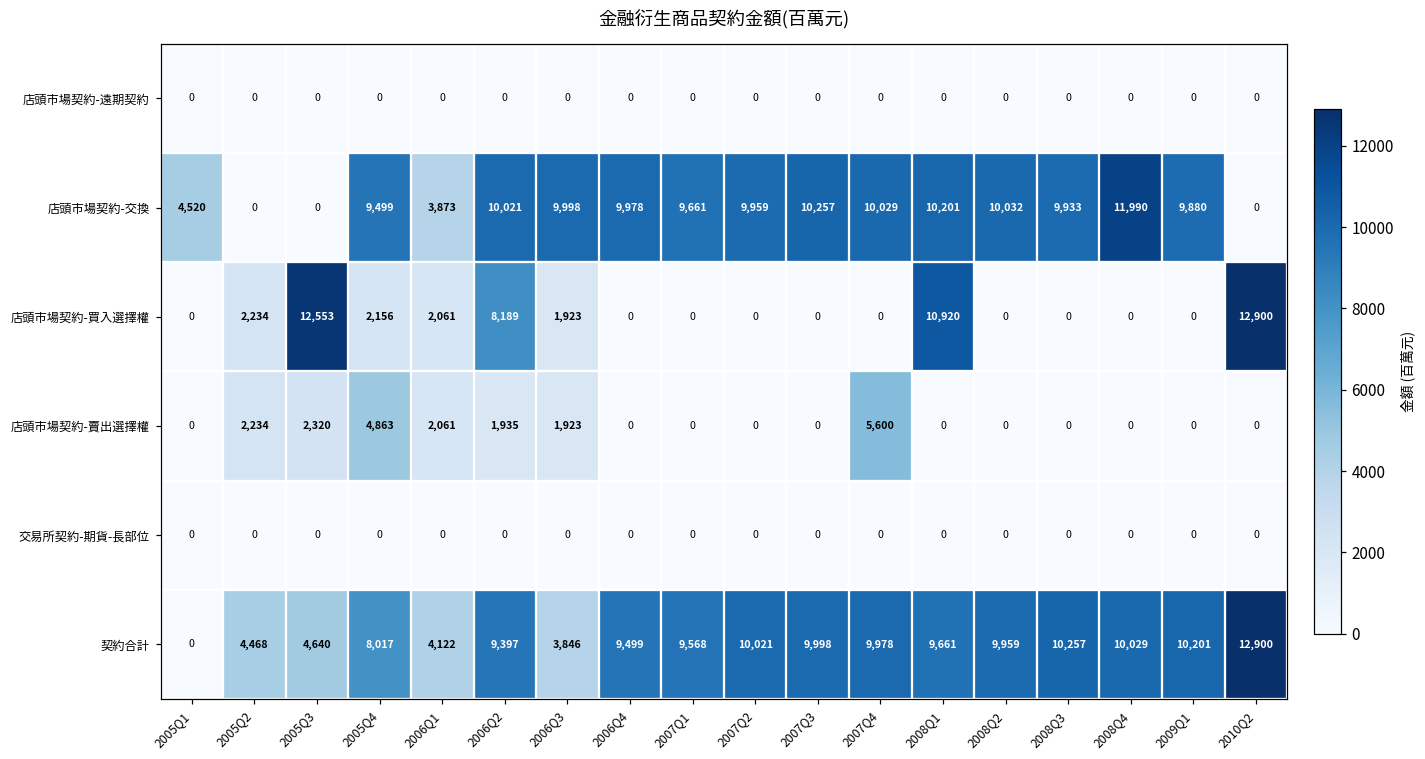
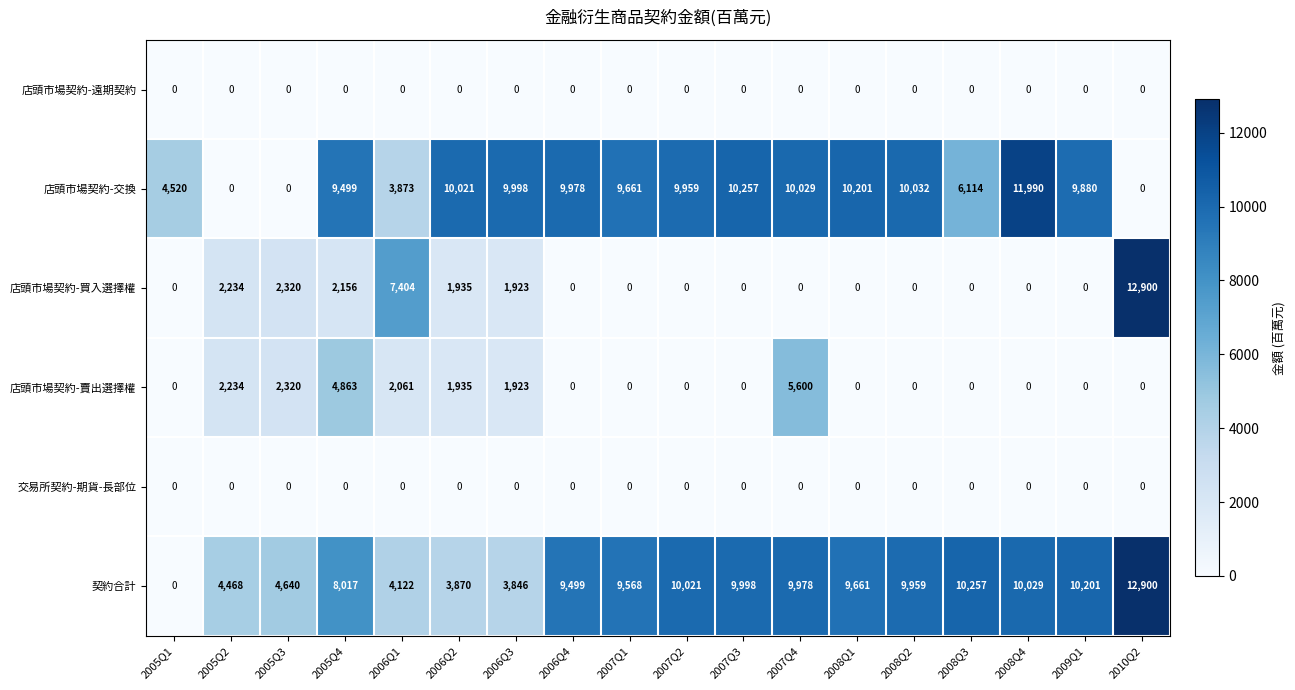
店頭市場契約-交換, 2008Q3: 9,933 -> 6,114
店頭市場契約-買入選擇權, 2005Q3: 12,553 -> 2,320
店頭市場契約-買入選擇權, 2006Q1: 2,061 -> 7,404
店頭市場契約-買入選擇權, 2006Q2: 8,189 -> 1,935
店頭市場契約-買入選擇權, 2008Q1: 10,920 -> 0
契約合計, 2006Q2: 9,397 -> 3,870
